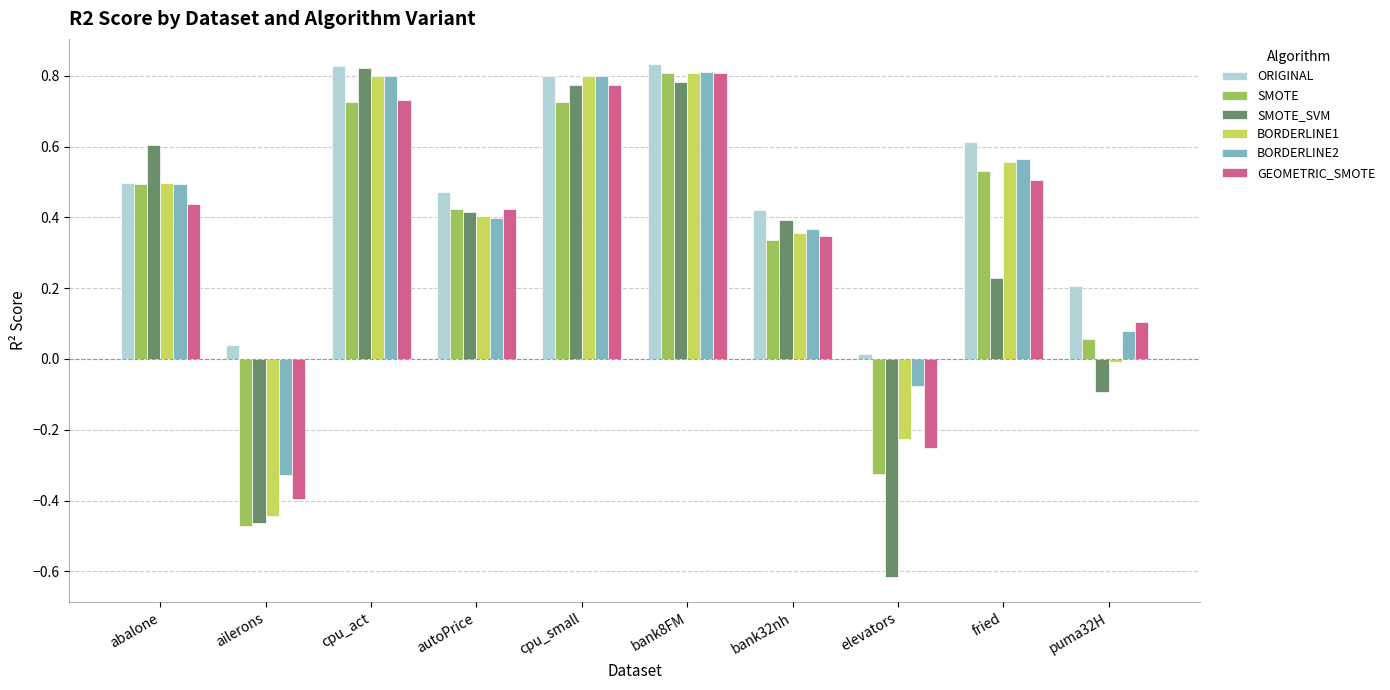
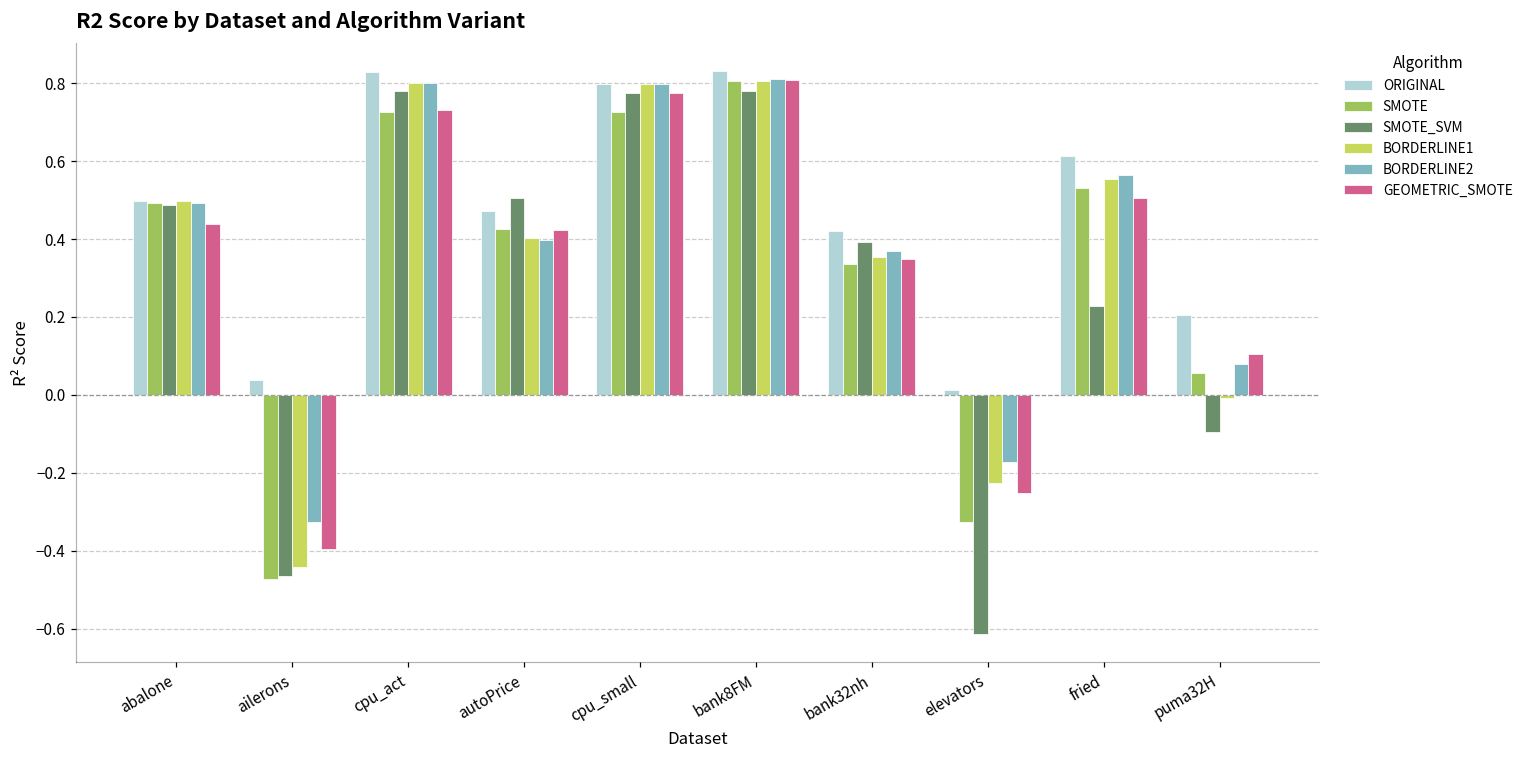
SMOTE_SVM, abalone: 0.60 -> 0.49
SMOTE_SVM, cpu_act: 0.82 -> 0.78
SMOTE_SVM, autoPrice: 0.42 -> 0.51
BORDERLINE2, elevators: -0.08 -> -0.17
